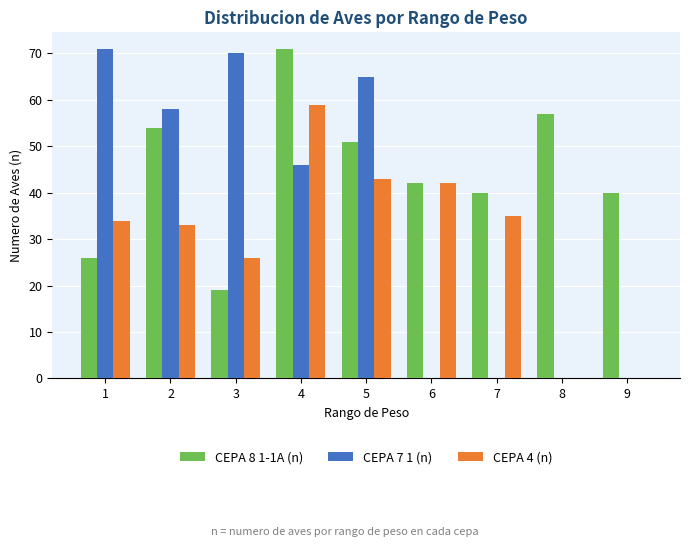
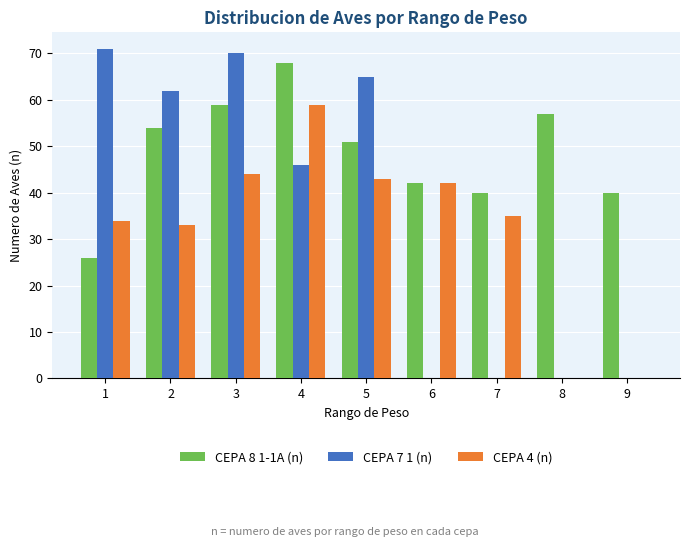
CEPA 7 1 (n), 2: 58 -> 62
CEPA 8 1-1A (n), 3: 19 -> 59
CEPA 4 (n), 3: 26 -> 44
CEPA 8 1-1A (n), 4: 71 -> 68
